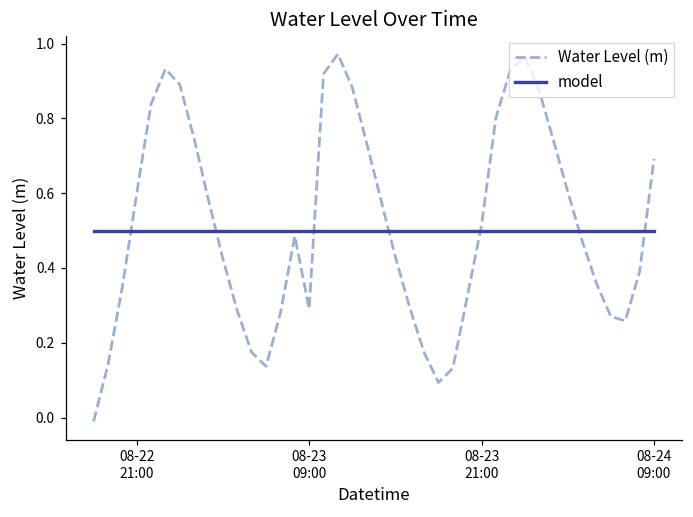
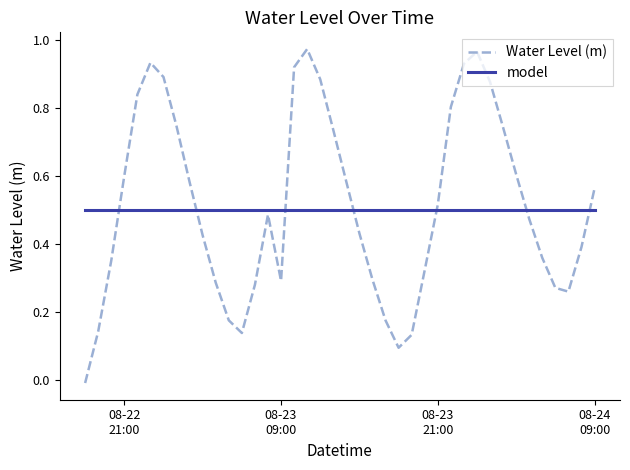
Water Level (m), 08-24 09:00: 0.69 -> 0.56
